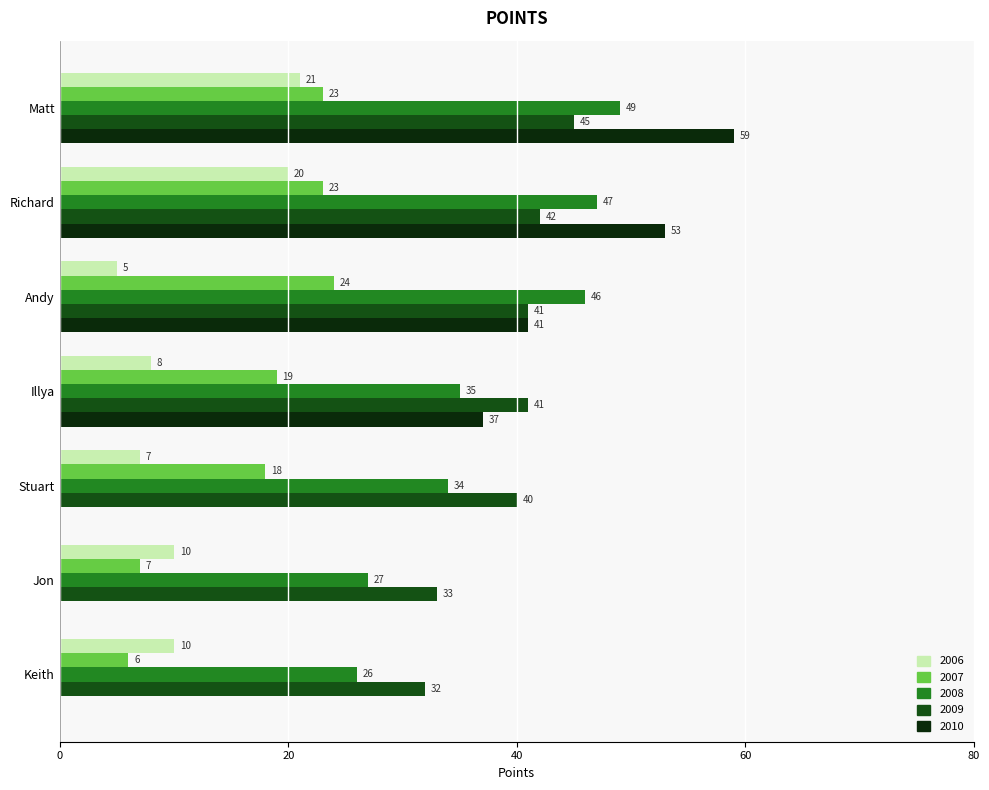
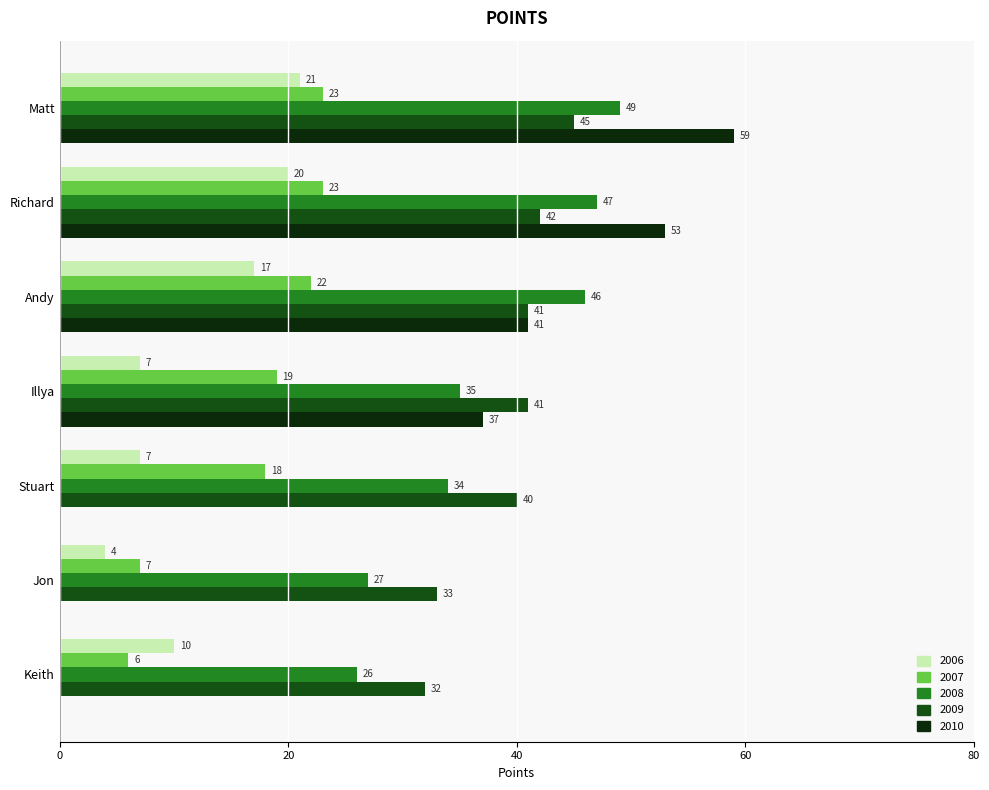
2006, Andy: 5 -> 17
2007, Andy: 24 -> 22
2006, Illya: 8 -> 7
2006, Jon: 10 -> 4
